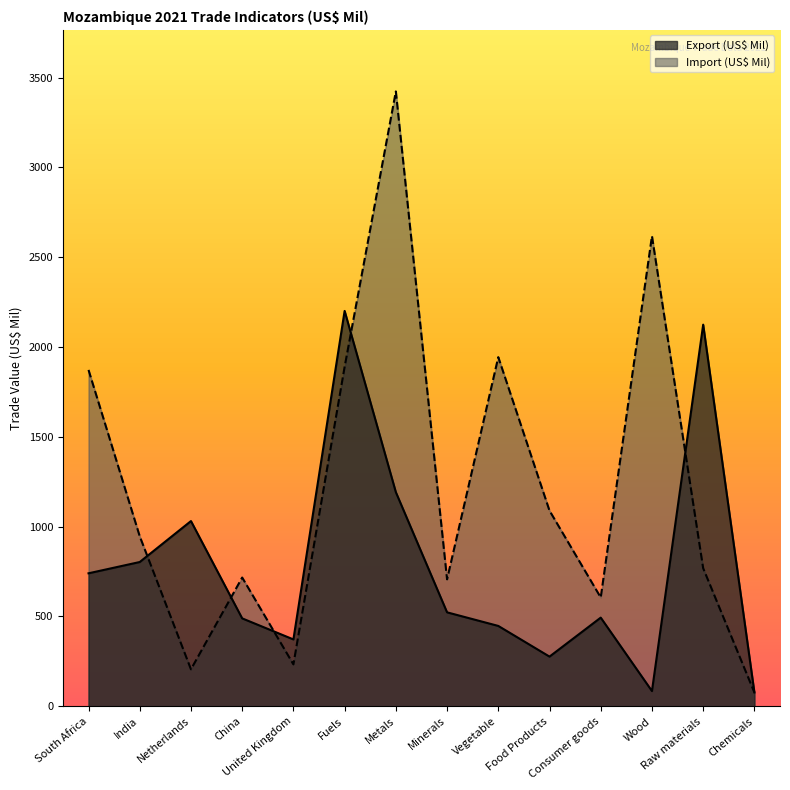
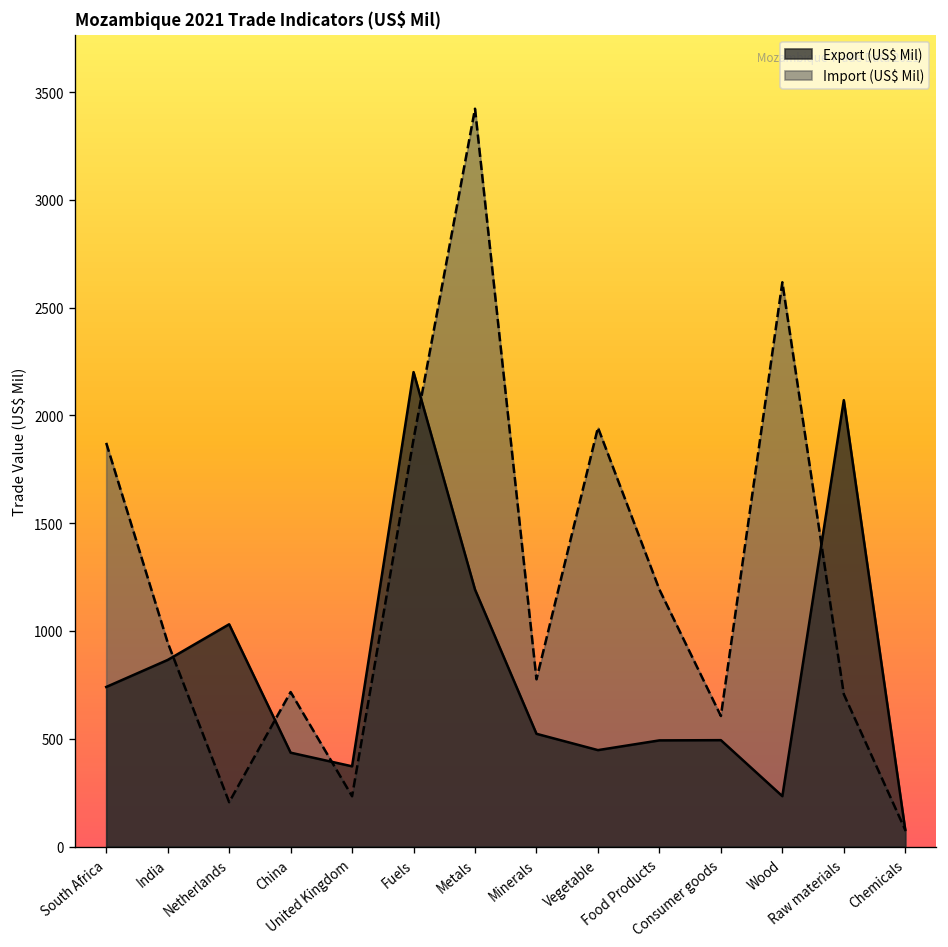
Export (US$ Mil), India: 800 -> 870
Export (US$ Mil), China: 490 -> 440
Import (US$ Mil), Minerals: 710 -> 780
Export (US$ Mil), Food Products: 280 -> 490
Import (US$ Mil), Food Products: 1090 -> 1190
Export (US$ Mil), Wood: 80 -> 230
Export (US$ Mil), Raw materials: 2120 -> 2070
Import (US$ Mil), Raw materials: 770 -> 710
